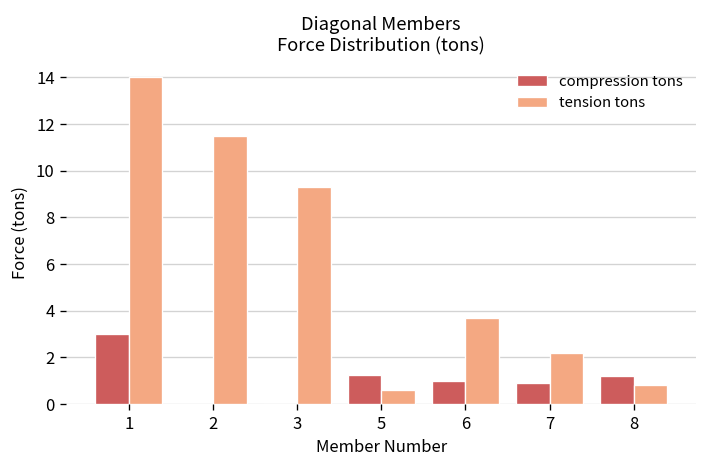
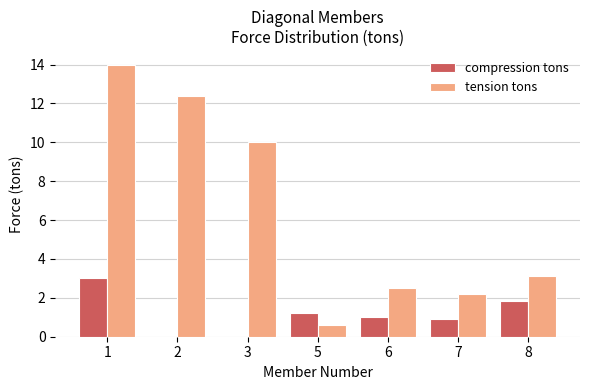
tension tons, 2: 11.5 -> 12.4
tension tons, 3: 9.3 -> 10.0
tension tons, 6: 3.7 -> 2.5
compression tons, 8: 1.2 -> 1.9
tension tons, 8: 0.8 -> 3.1
